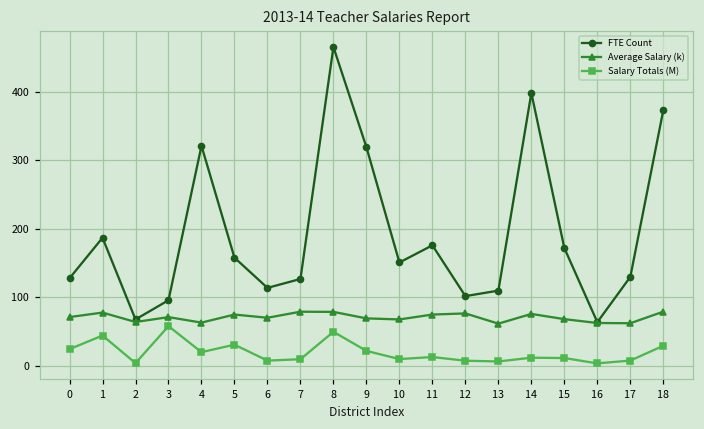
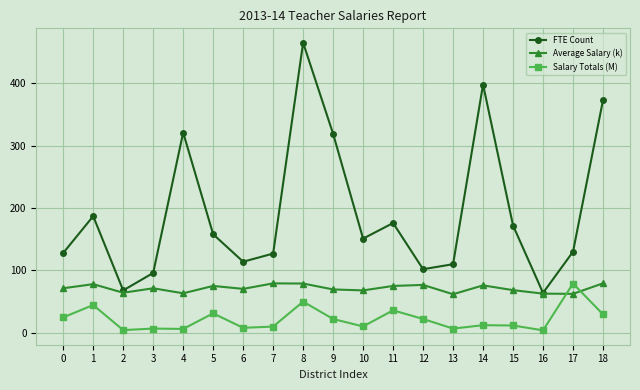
Salary Totals (M), 3: 60 -> 10
Salary Totals (M), 4: 20 -> 10
Salary Totals (M), 11: 10 -> 40
Salary Totals (M), 12: 10 -> 20
Salary Totals (M), 17: 10 -> 80
